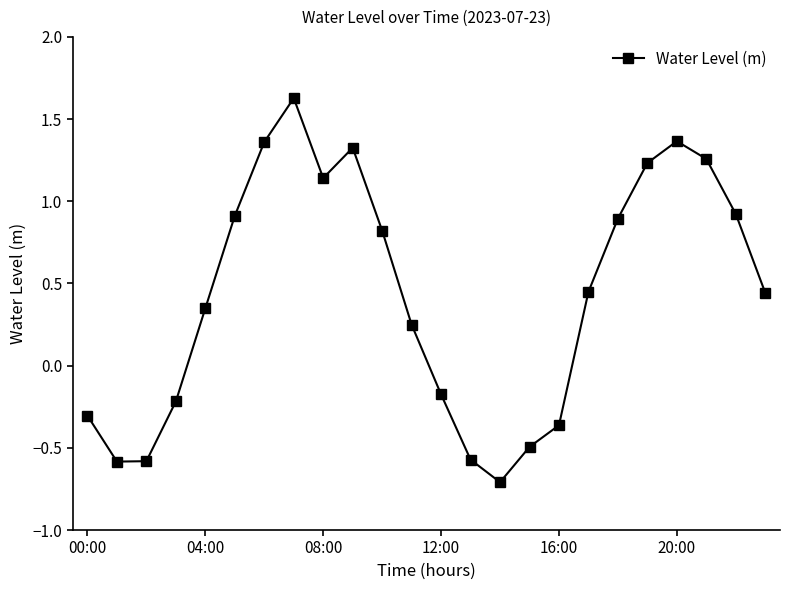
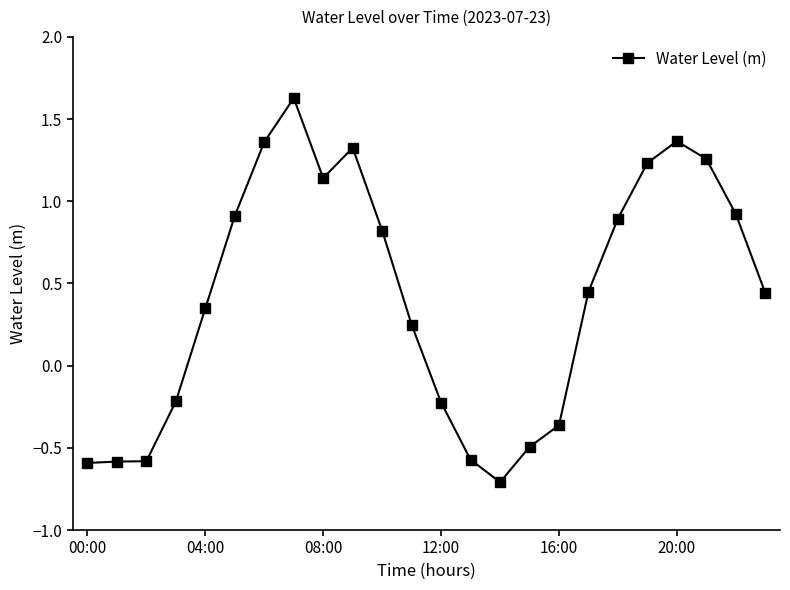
00:00: -0.30 -> -0.59
12:00: -0.18 -> -0.22
